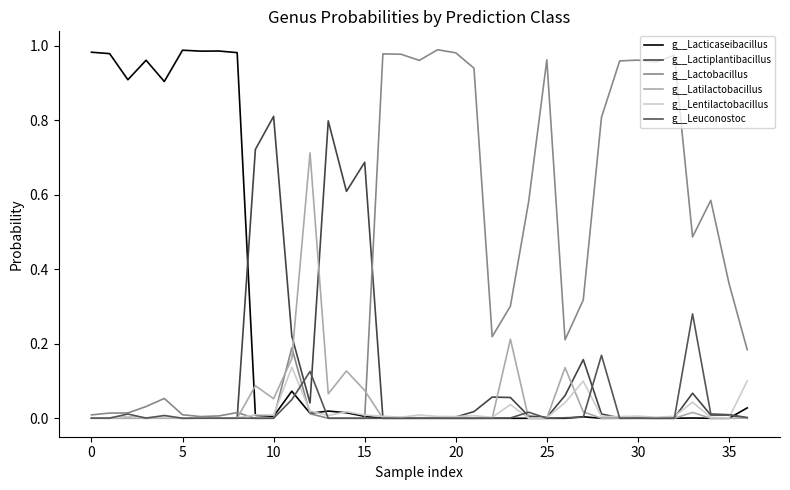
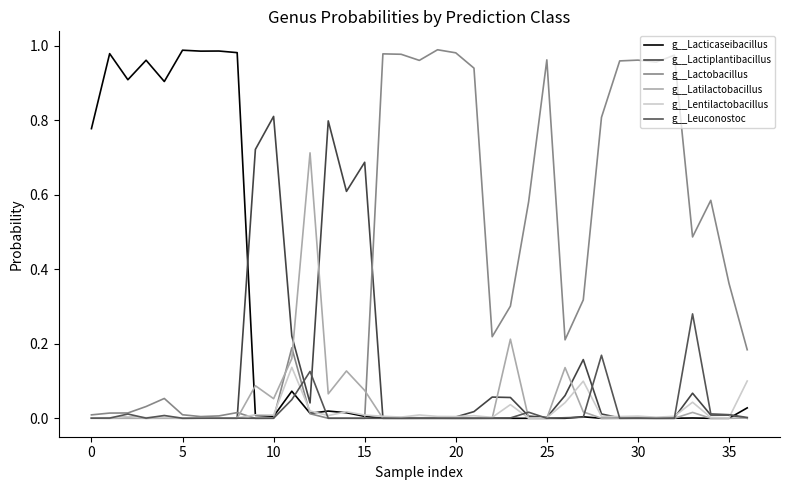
g__Lacticaseibacillus, 0: 0.98 -> 0.78
